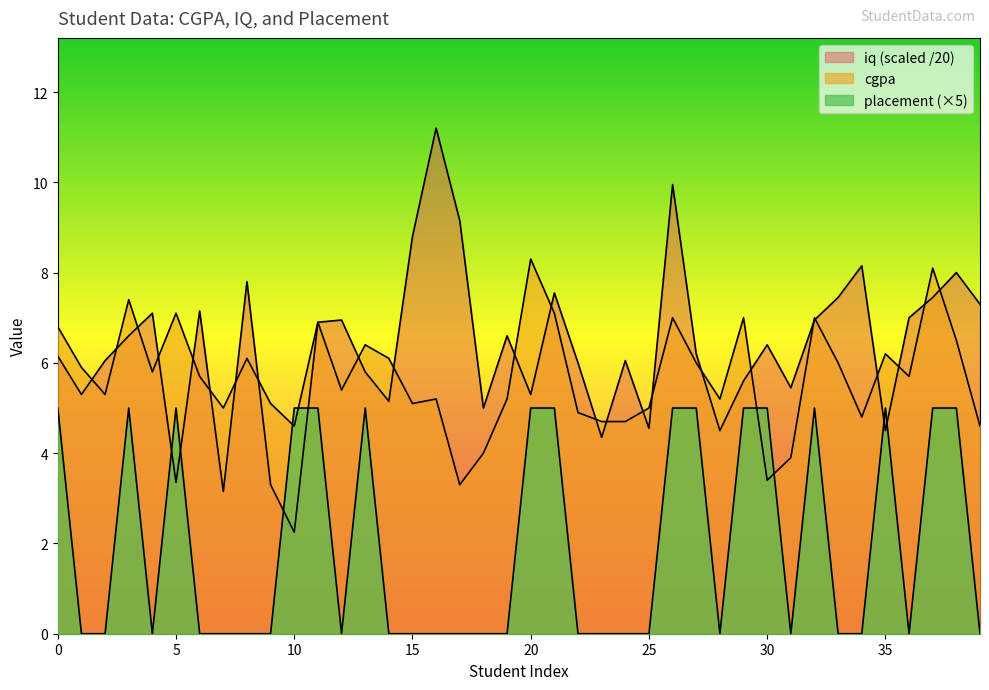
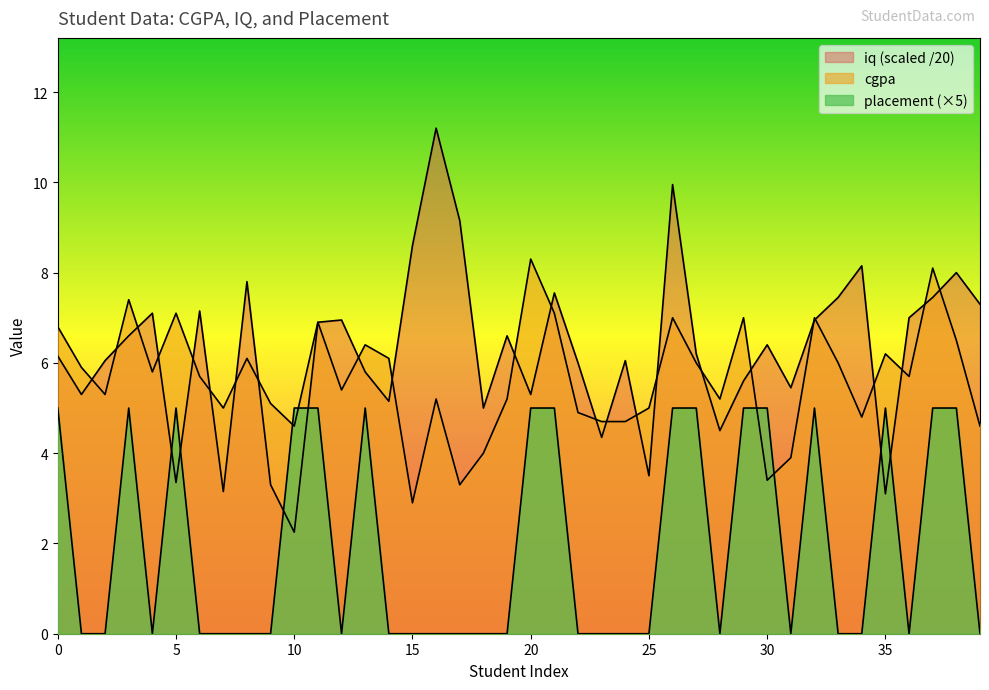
iq (scaled /20), 15: 8.8 -> 8.6
cgpa, 15: 5.1 -> 2.9
iq (scaled /20), 25: 4.6 -> 3.5
iq (scaled /20), 35: 4.5 -> 3.1
